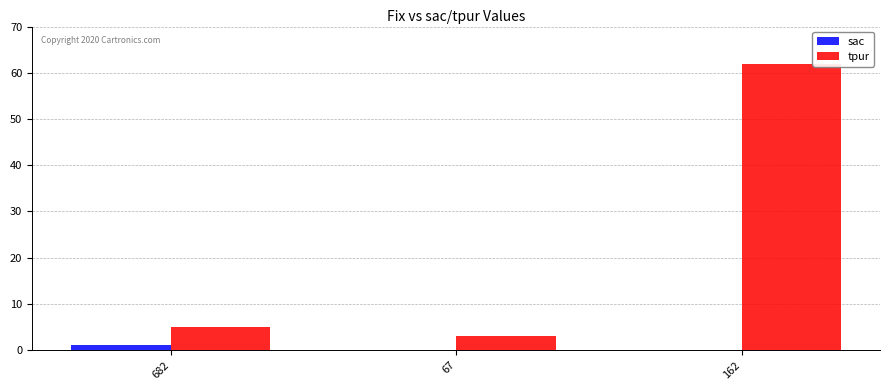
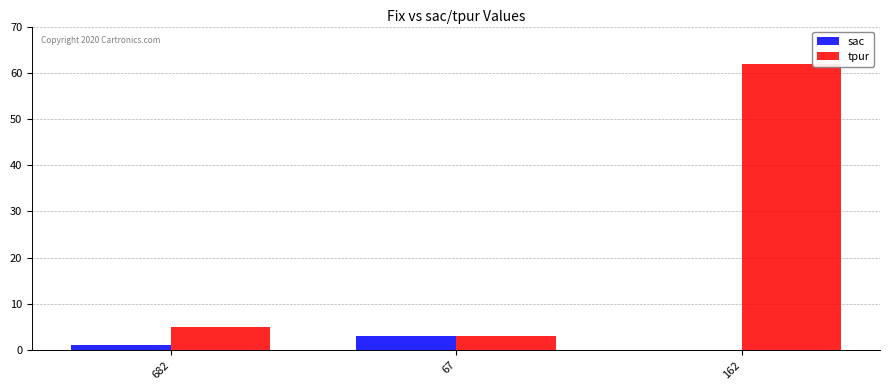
sac, 67: 0 -> 3
